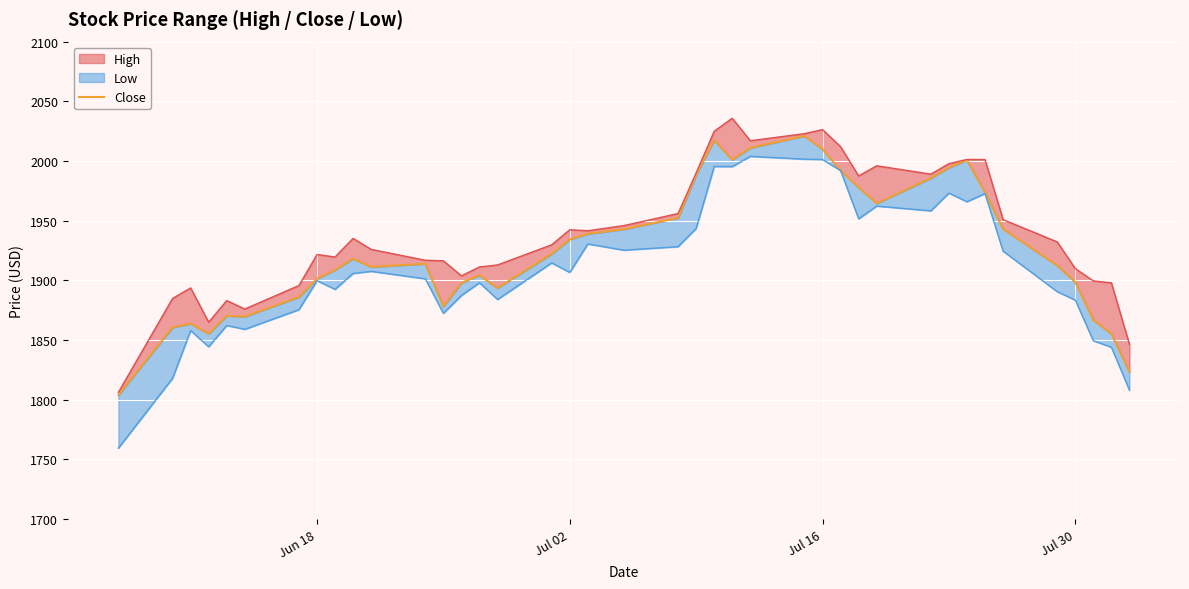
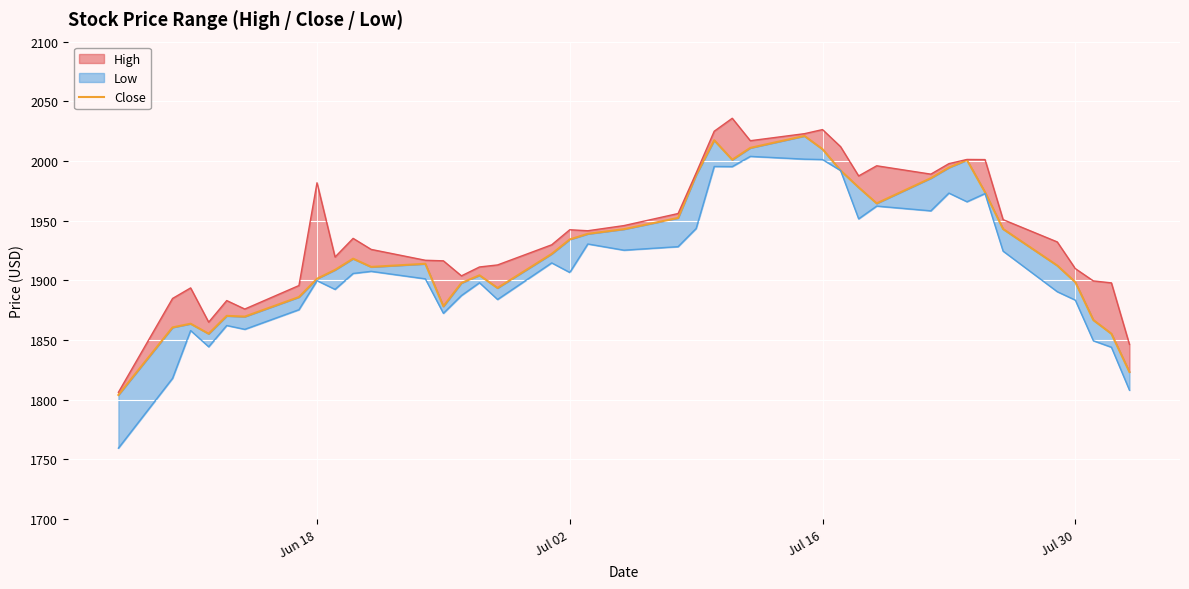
High, Jun 18: 1922 -> 1982
